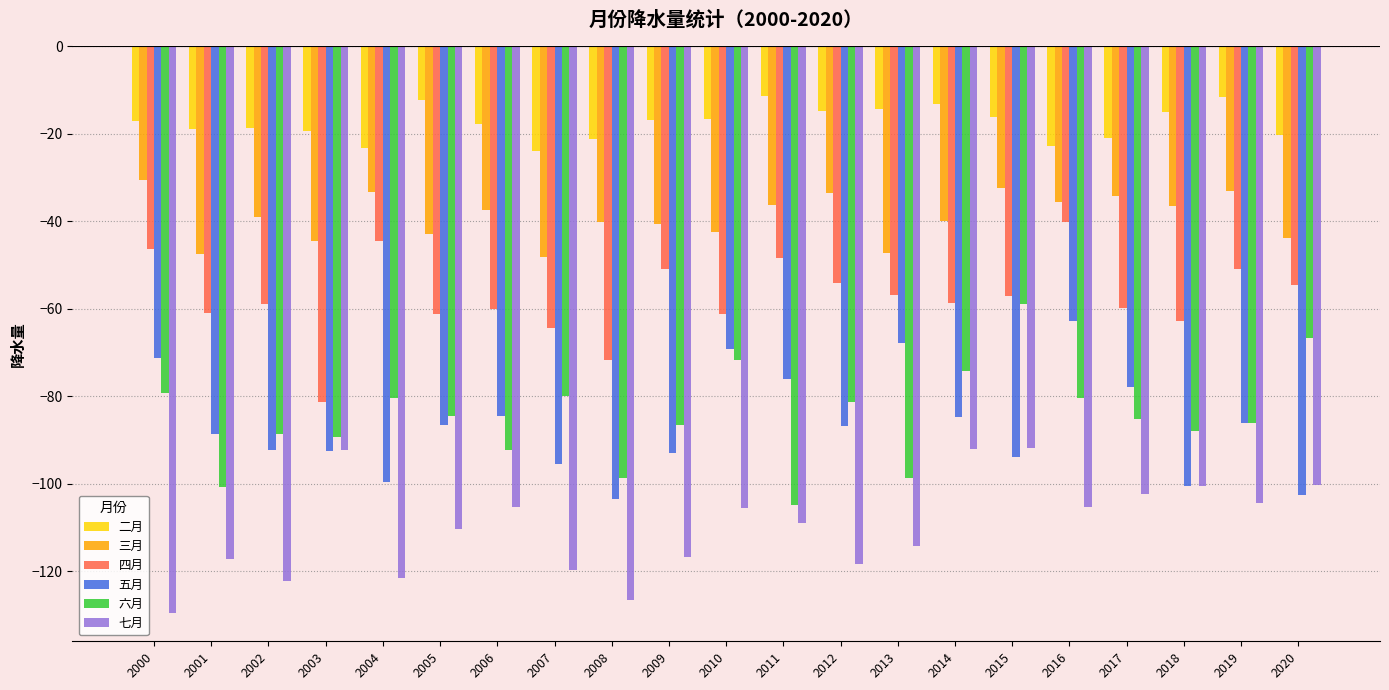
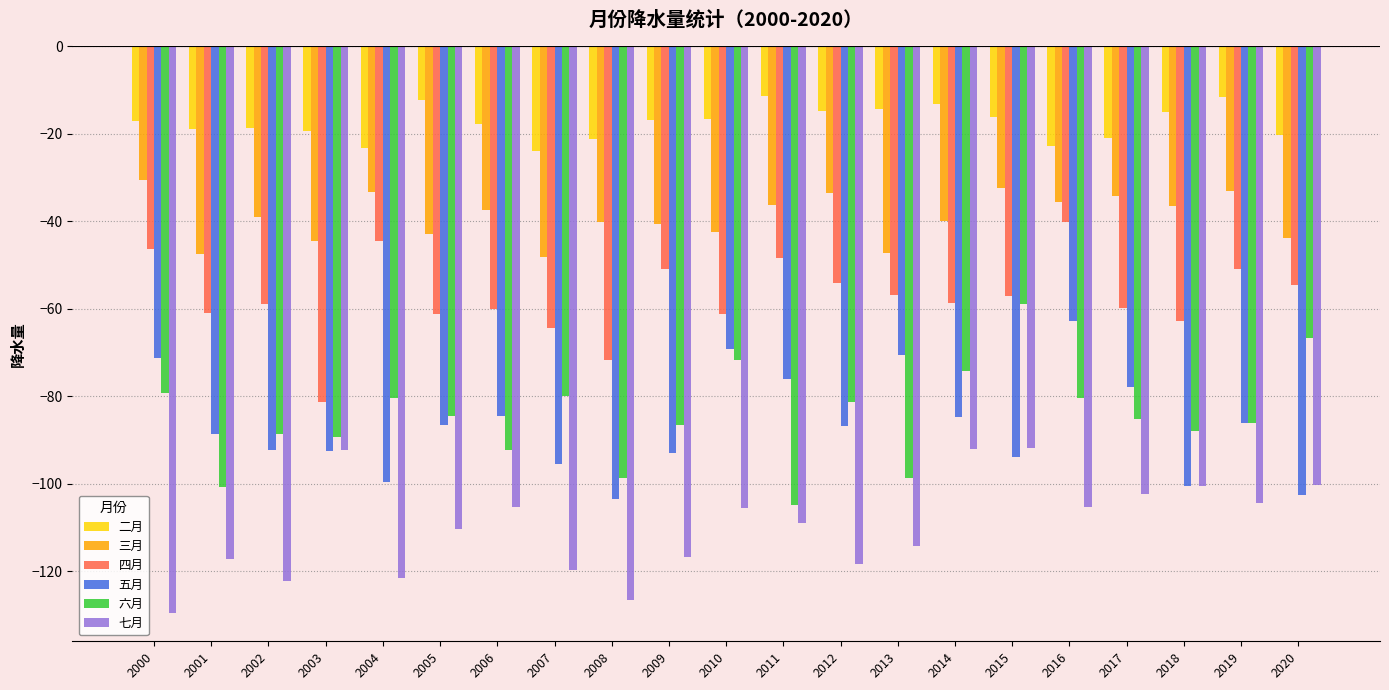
五月, 2013: -68 -> -71
